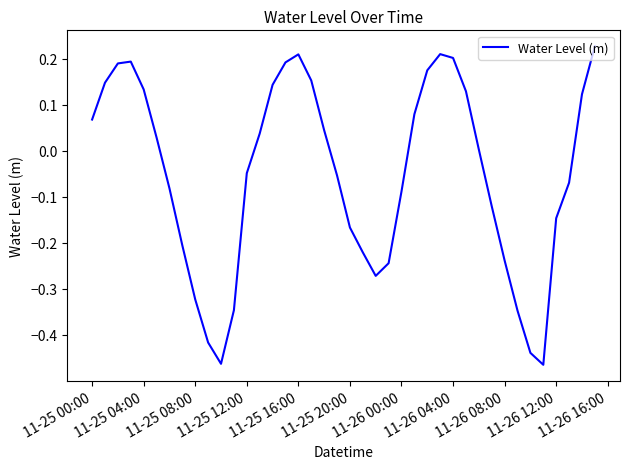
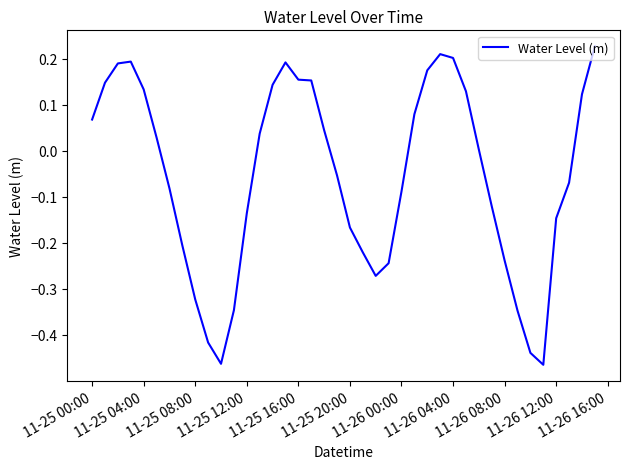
11-25 12:00: -0.05 -> -0.14
11-25 16:00: 0.21 -> 0.15
